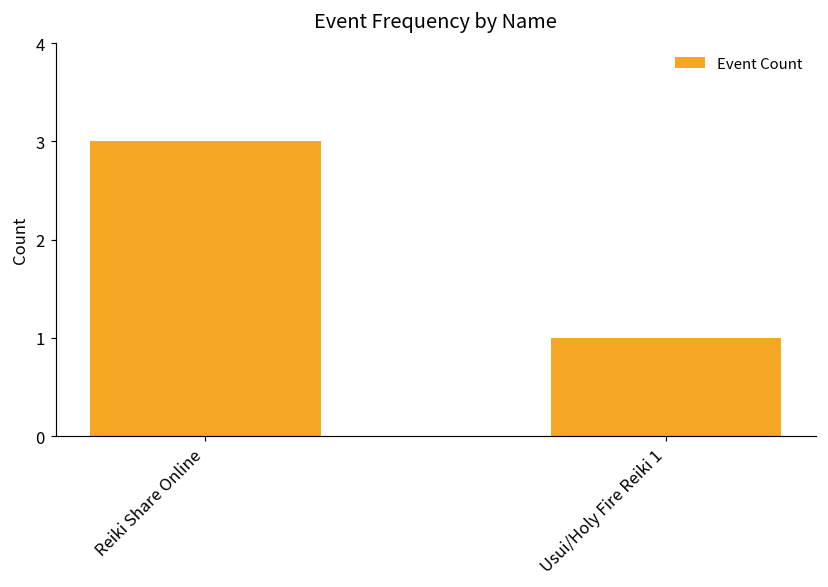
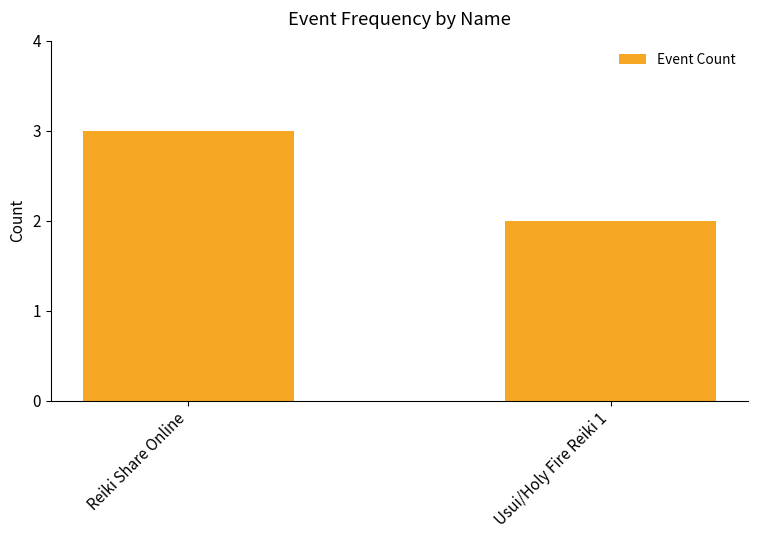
Usui/Holy Fire Reiki 1: 1 -> 2
